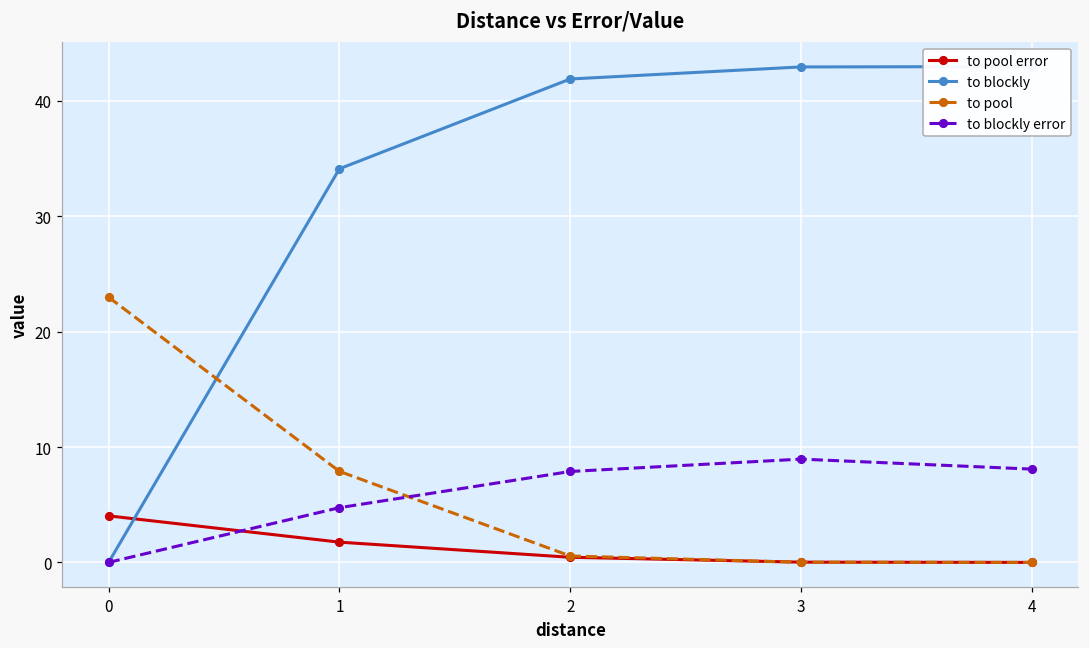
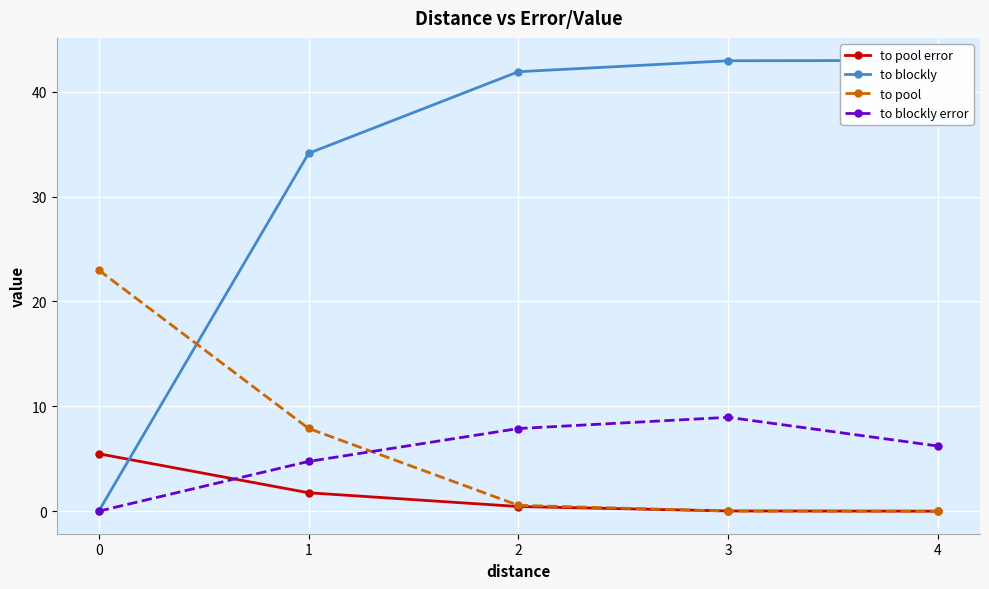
to pool error, 0: 4.0 -> 5.5
to blockly error, 4: 8.1 -> 6.2
